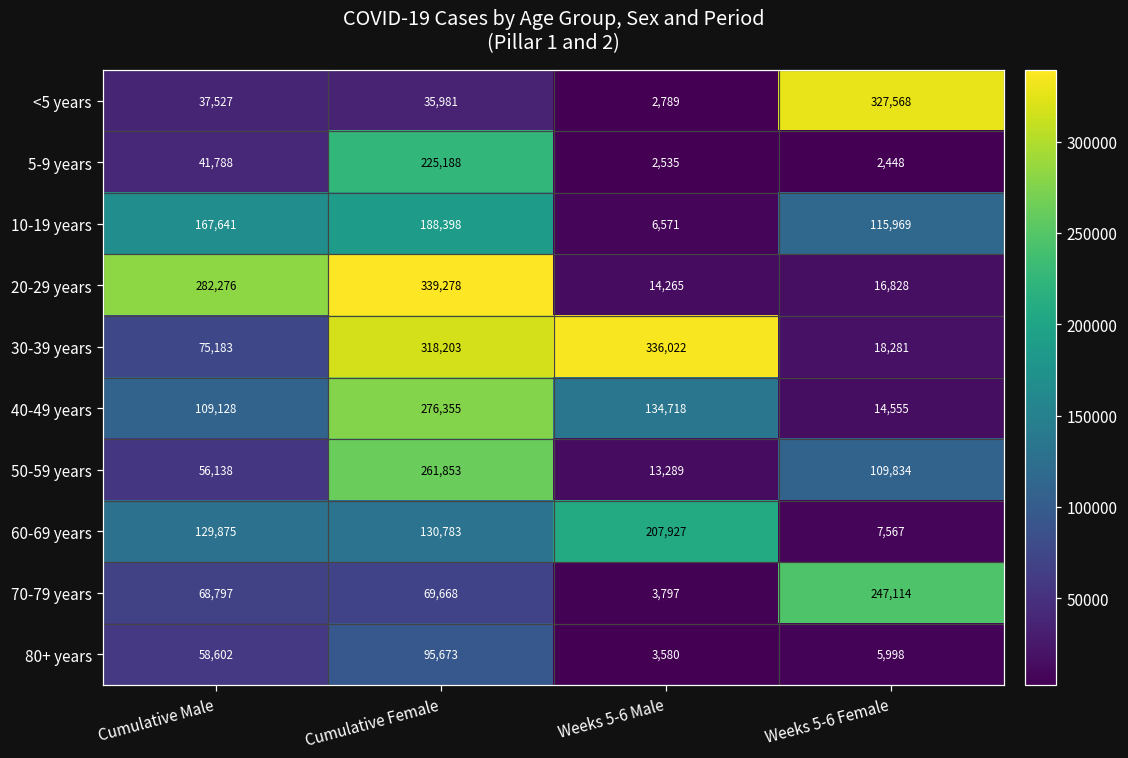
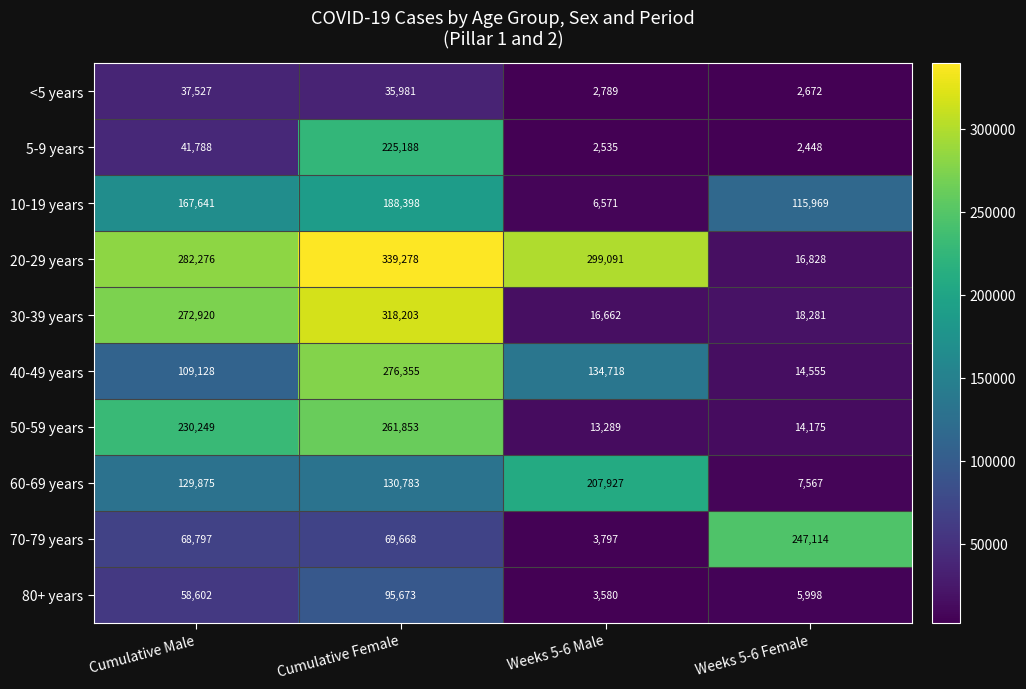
<5 years, Weeks 5-6 Female: 327,568 -> 2,672
20-29 years, Weeks 5-6 Male: 14,265 -> 299,091
30-39 years, Cumulative Male: 75,183 -> 272,920
30-39 years, Weeks 5-6 Male: 336,022 -> 16,662
50-59 years, Cumulative Male: 56,138 -> 230,249
50-59 years, Weeks 5-6 Female: 109,834 -> 14,175
